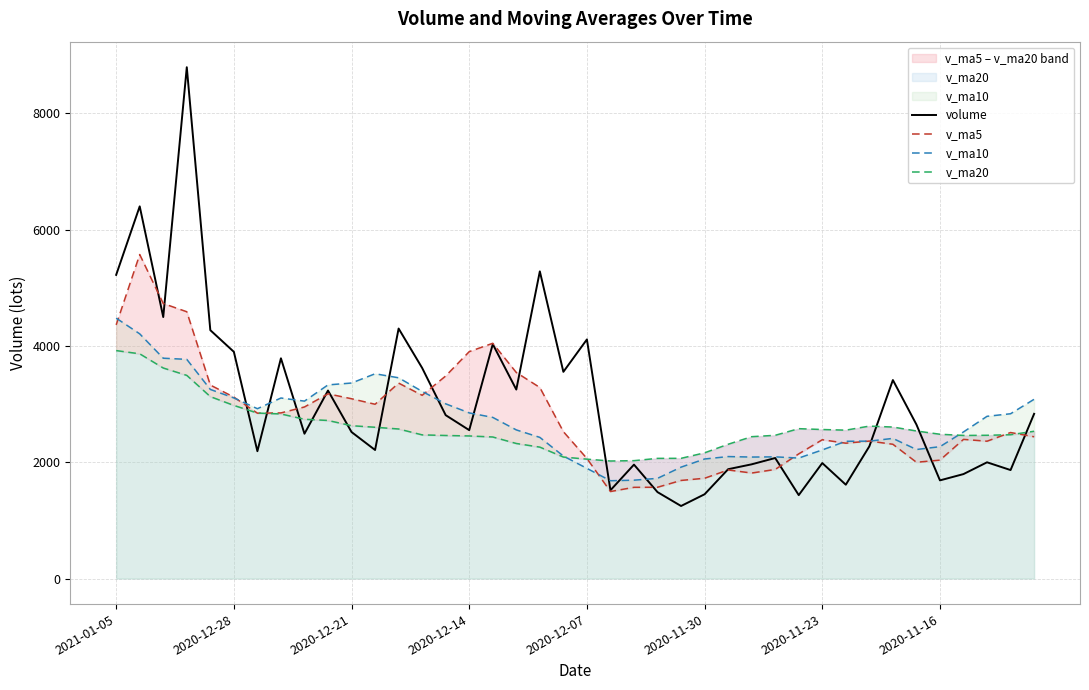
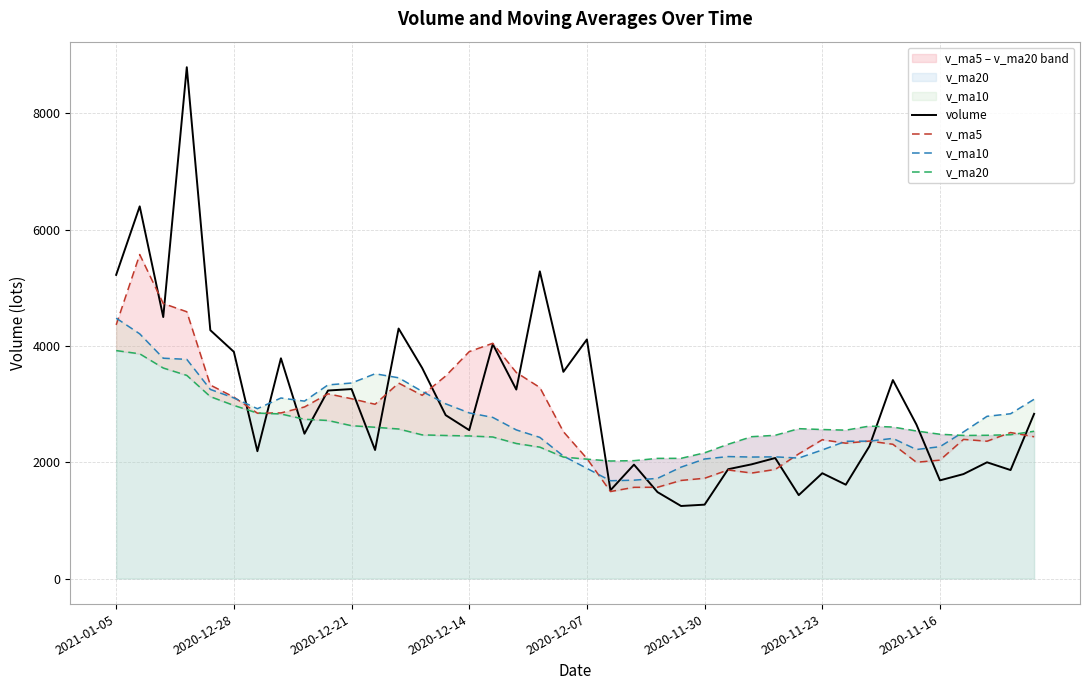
volume, 2020-12-21: 2500 -> 3300
volume, 2020-11-30: 1400 -> 1300
volume, 2020-11-23: 2000 -> 1800
